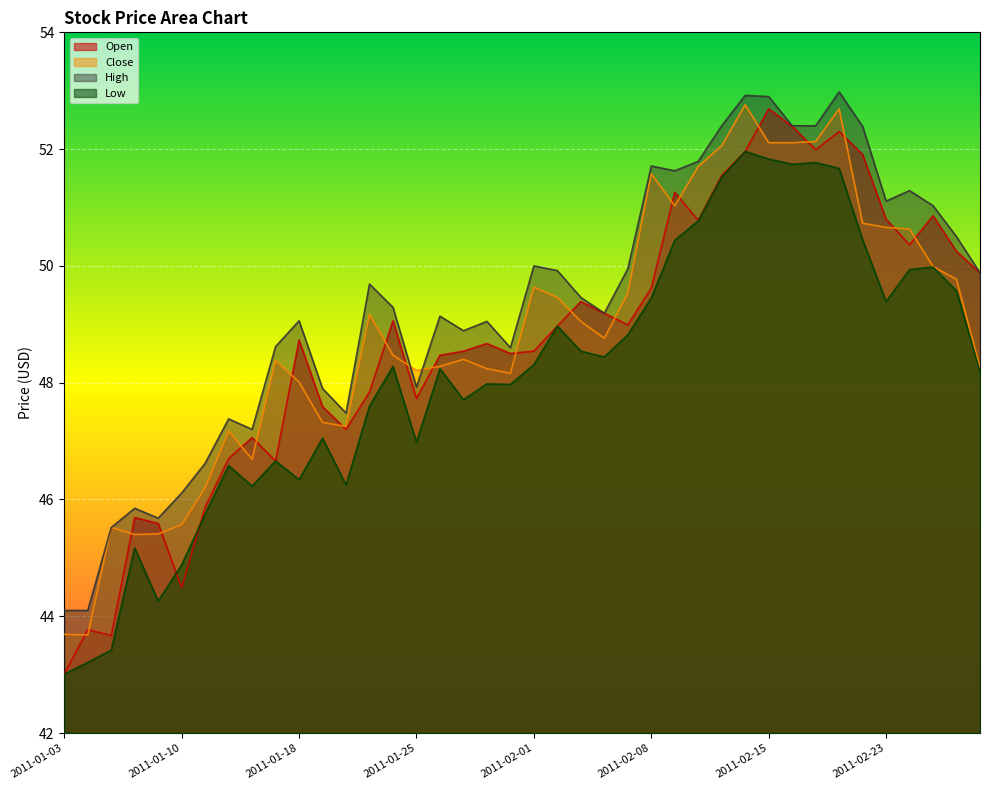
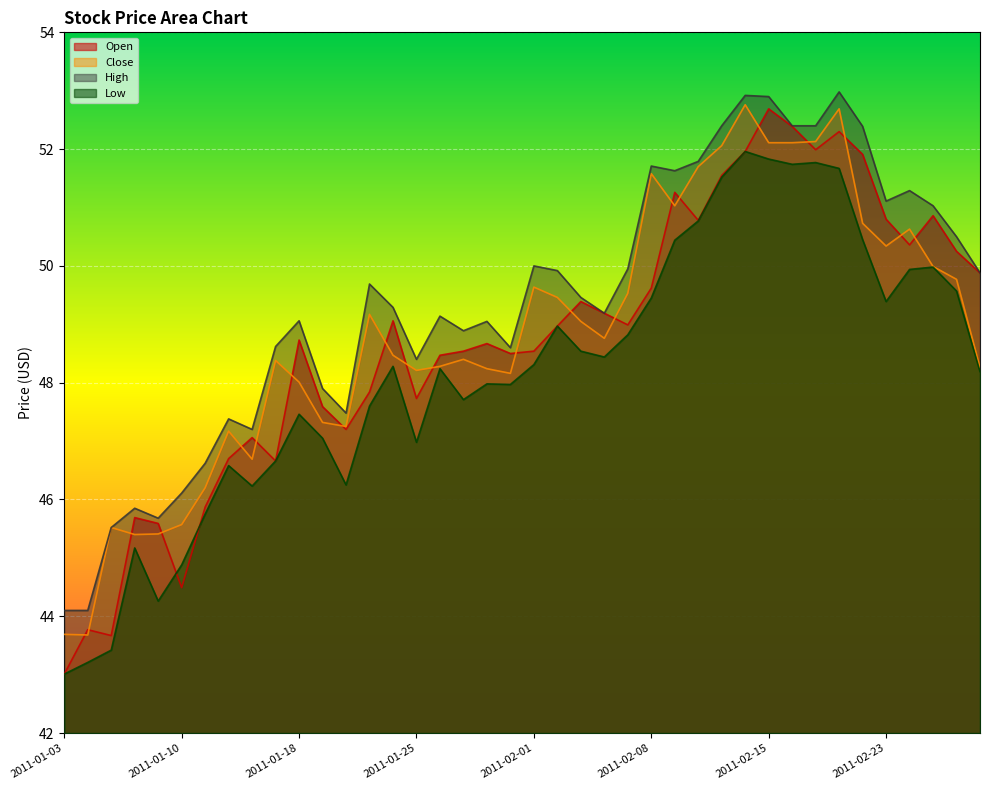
Low, 2011-01-18: 46.3 -> 47.5
High, 2011-01-25: 47.9 -> 48.4
Close, 2011-02-23: 50.7 -> 50.3
